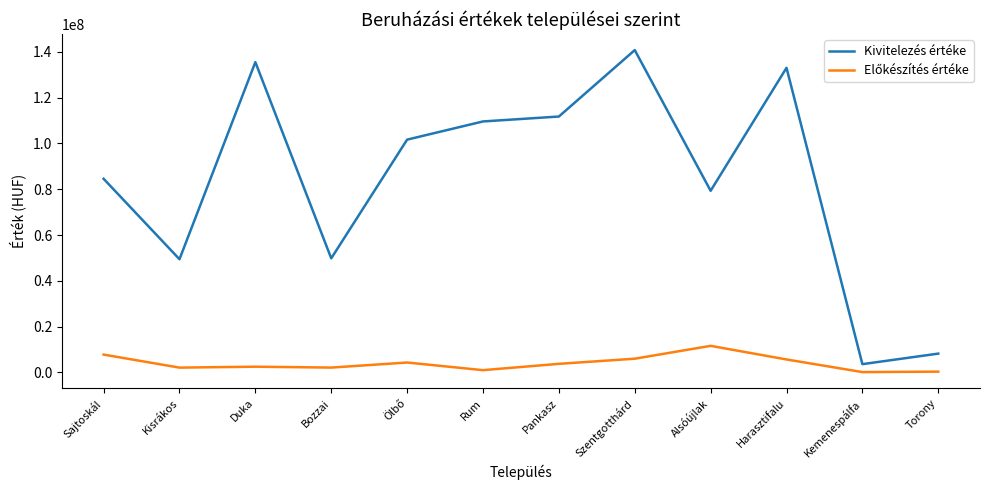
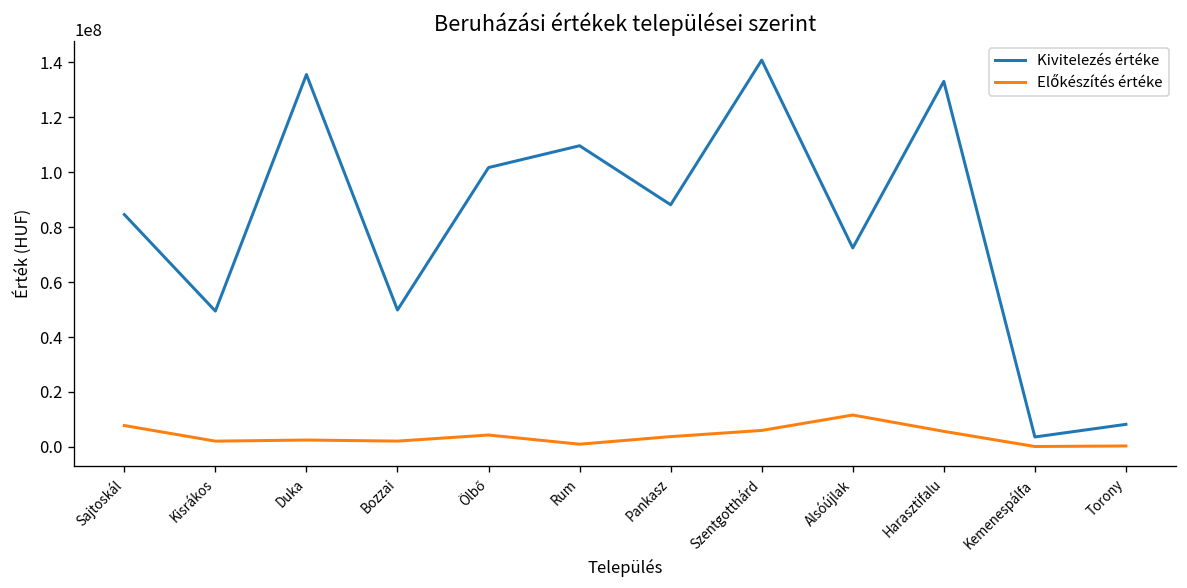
Kivitelezés értéke, Pankasz: 112000000 -> 88000000
Kivitelezés értéke, Alsóújlak: 79000000 -> 72000000
